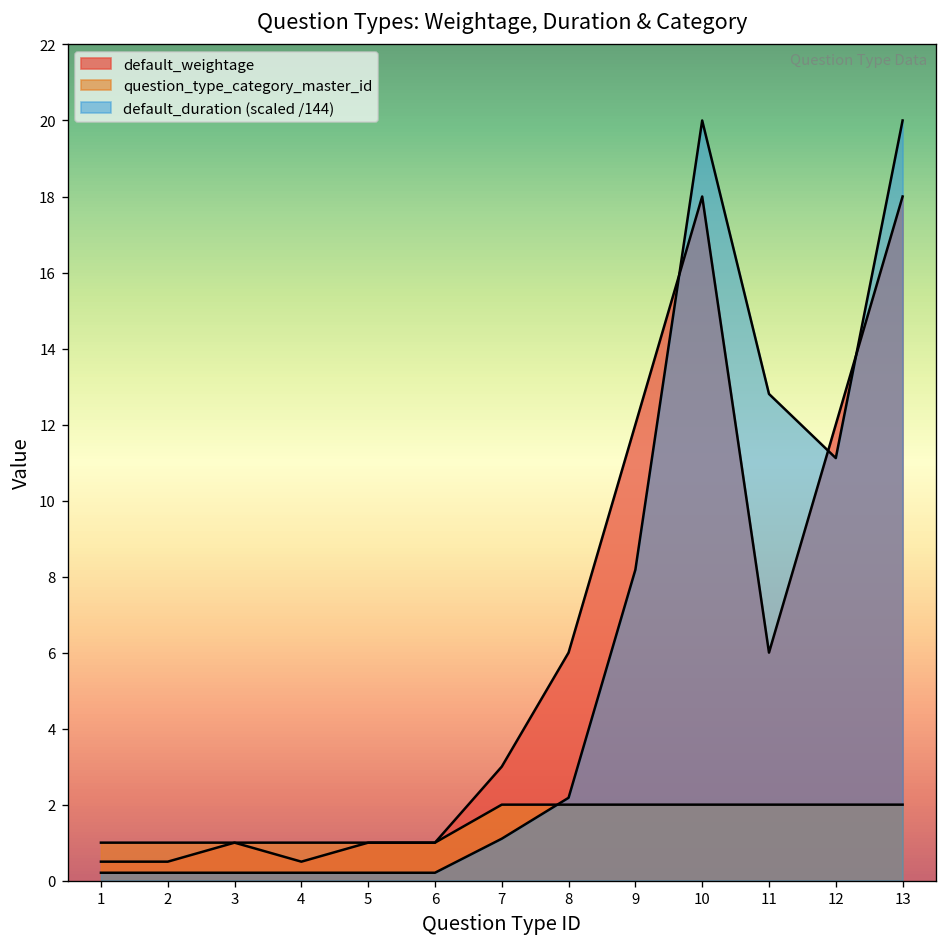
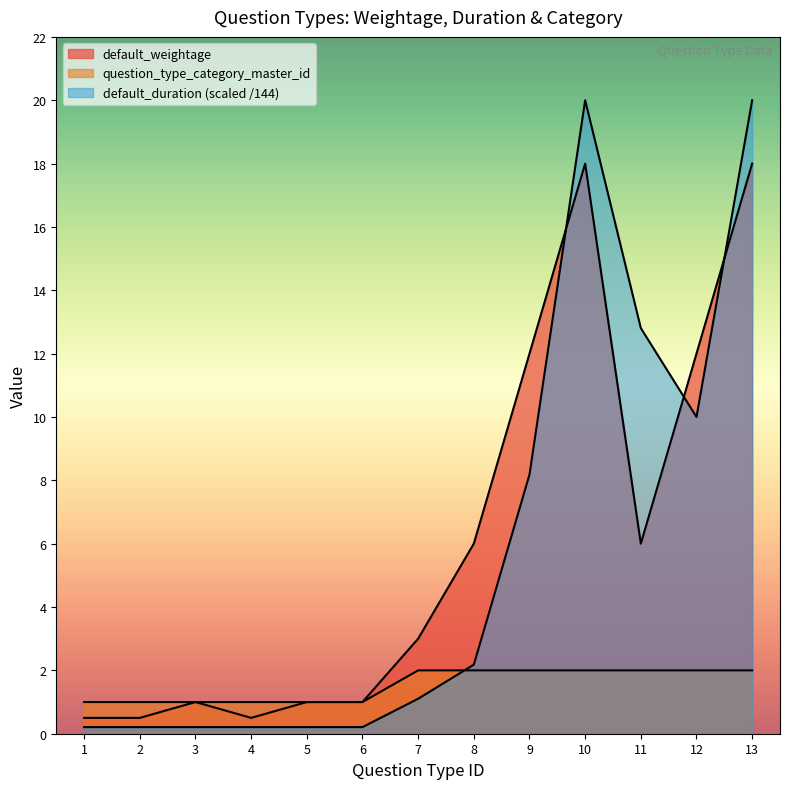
default_duration (scaled /144), 12: 11.1 -> 10.0
